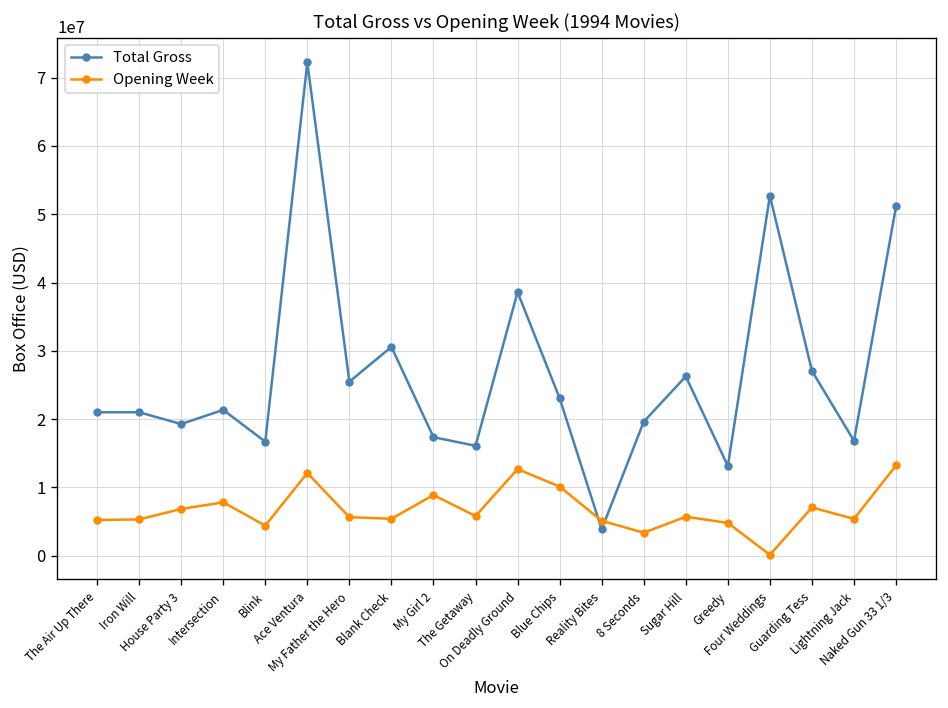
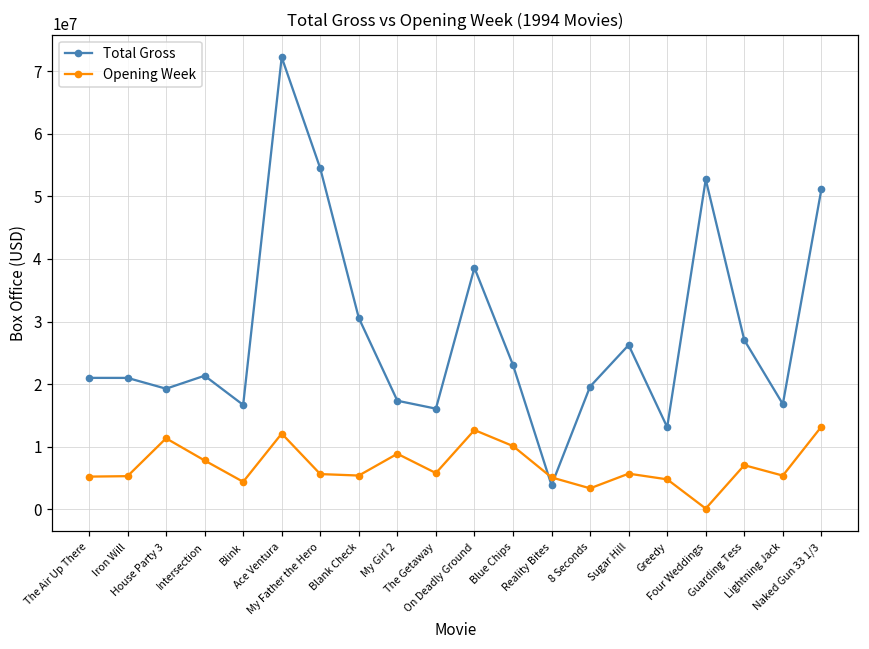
Opening Week, House Party 3: 7000000 -> 11000000
Total Gross, My Father the Hero: 25000000 -> 54000000
